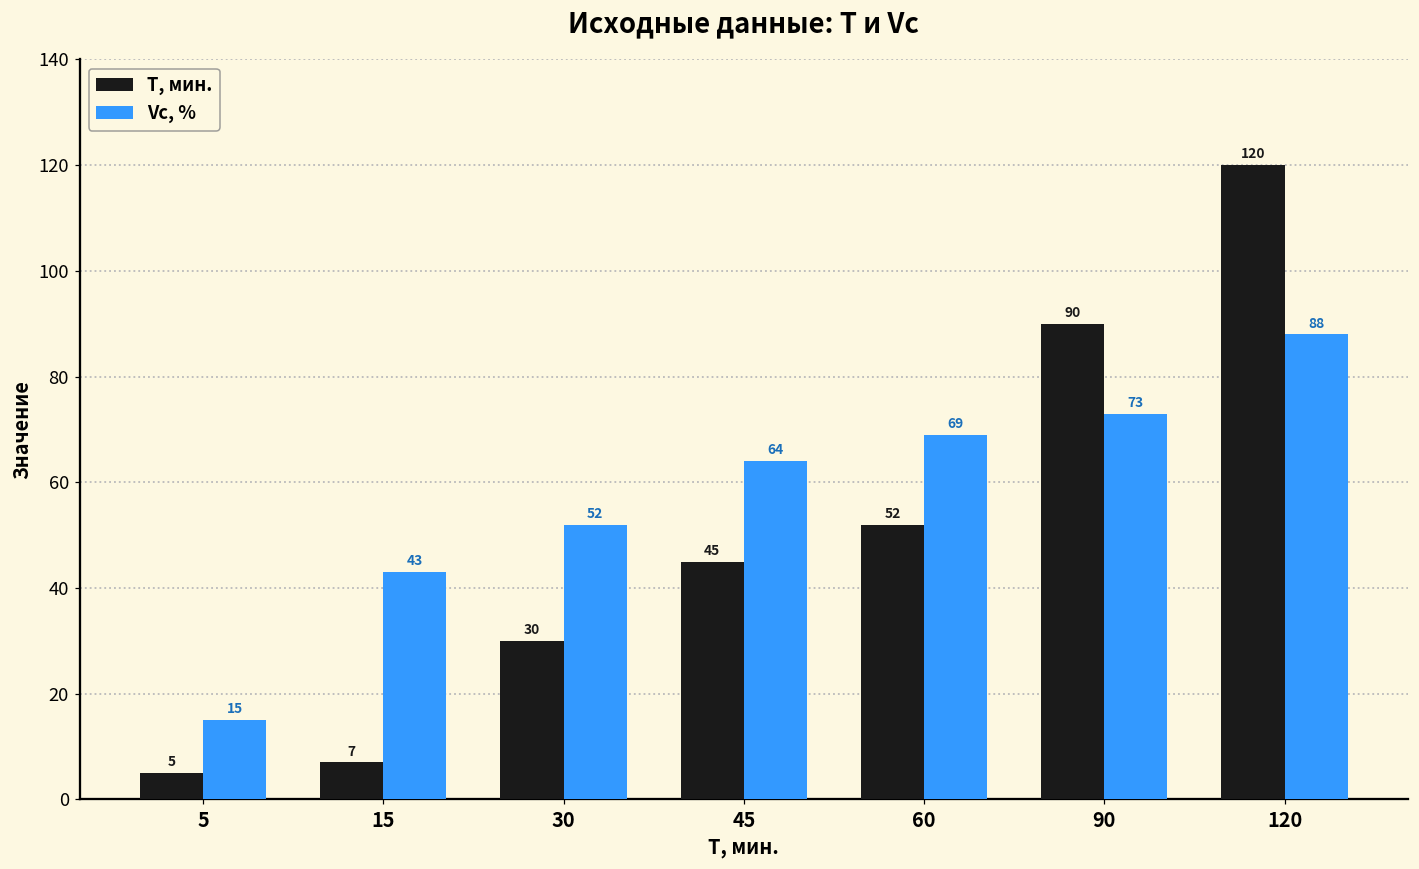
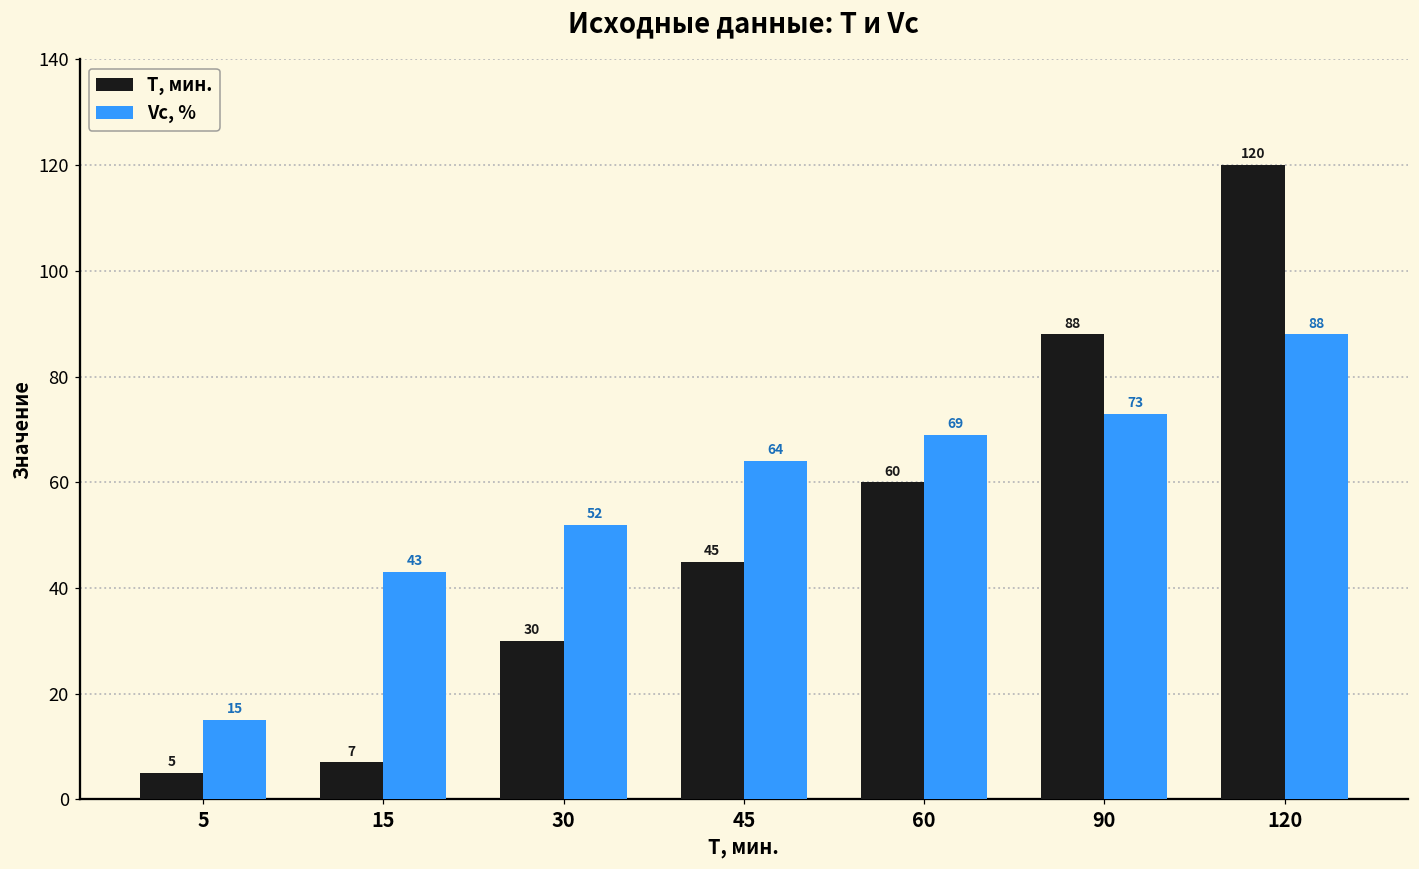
T, мин., 60: 52 -> 60
T, мин., 90: 90 -> 88
